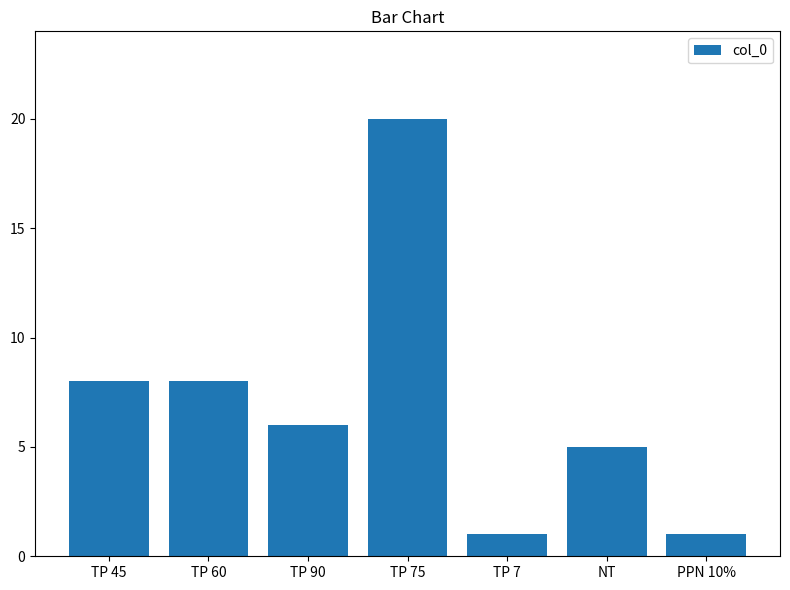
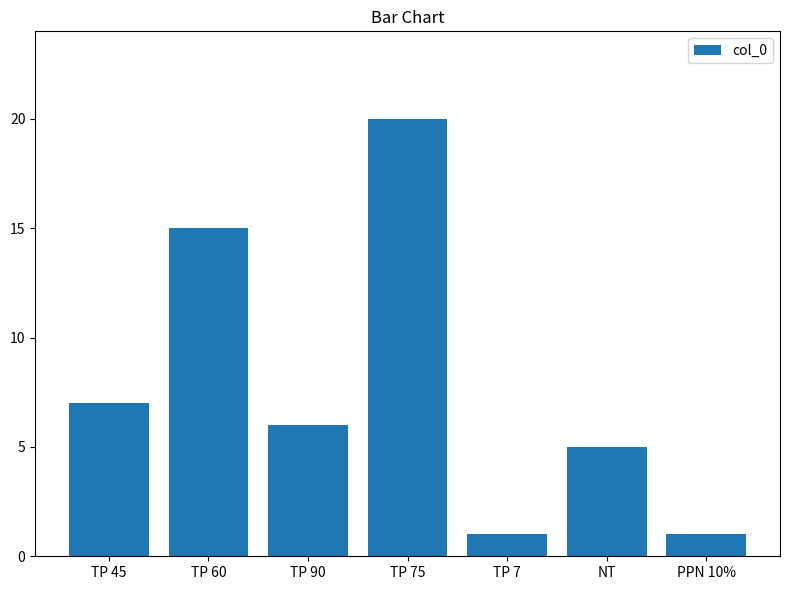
TP 45: 8 -> 7
TP 60: 8 -> 15
